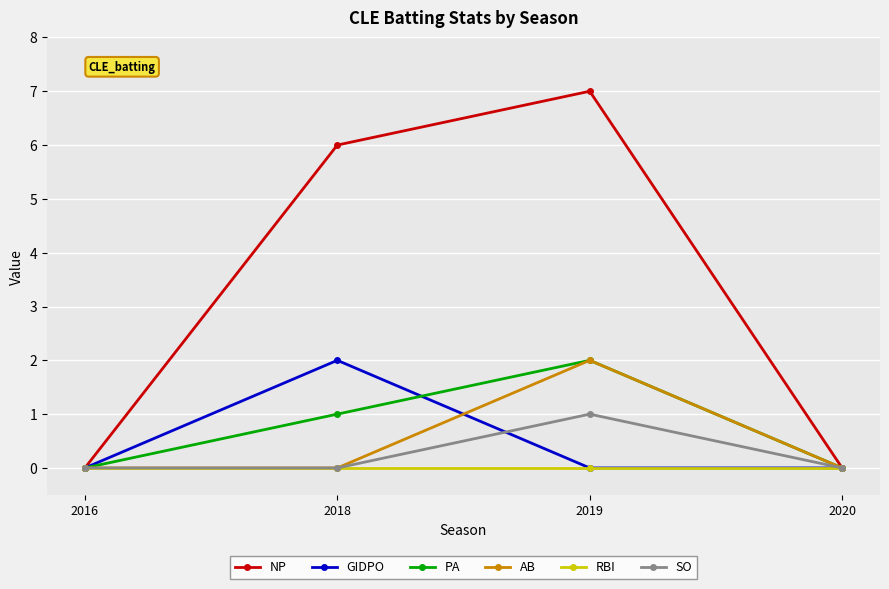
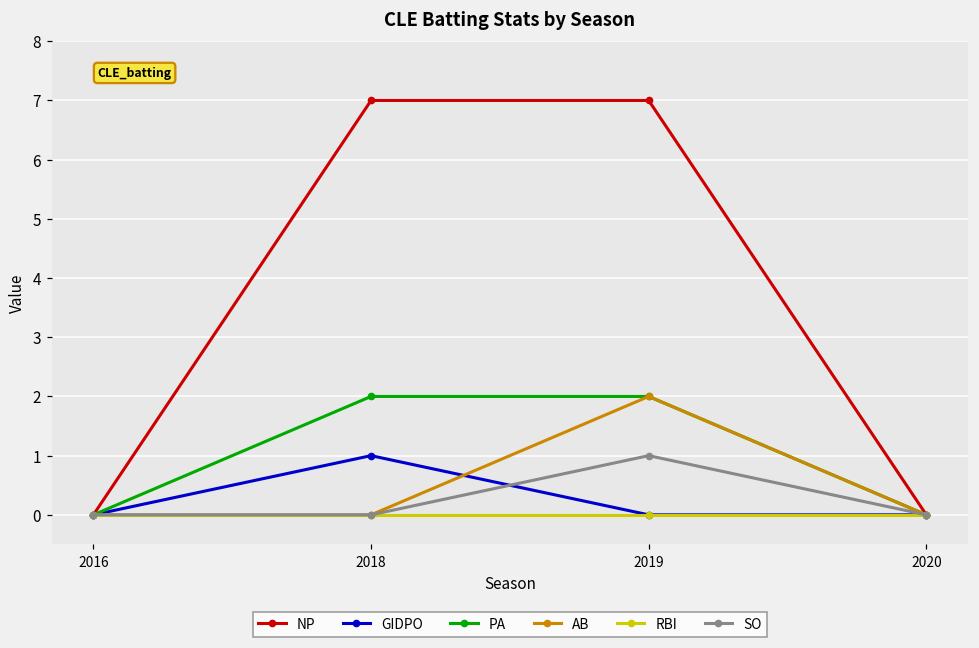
NP, 2018: 6 -> 7
GIDPO, 2018: 2 -> 1
PA, 2018: 1 -> 2
